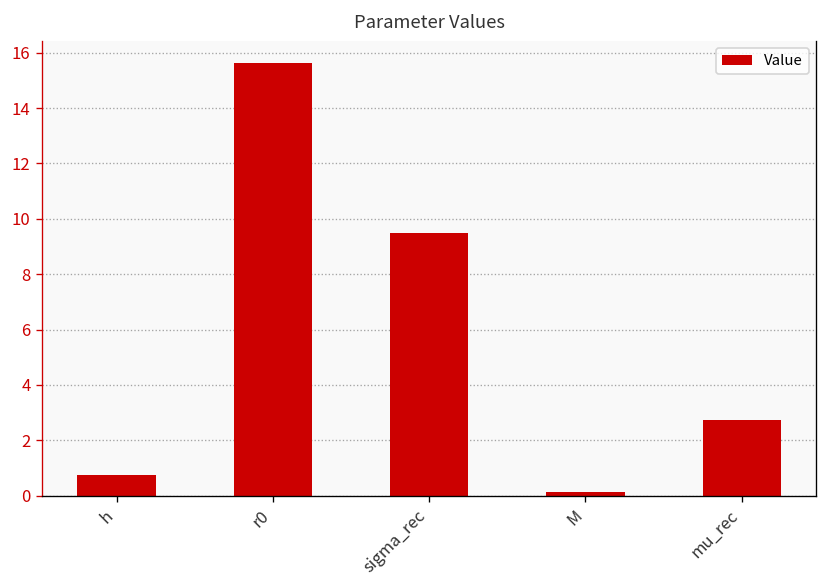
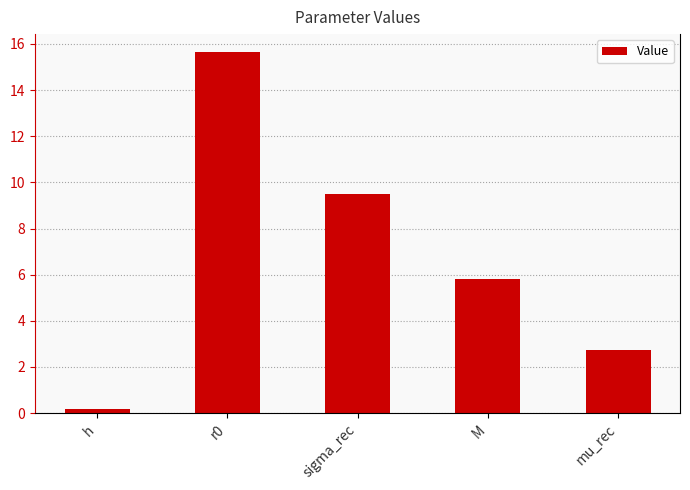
h: 0.8 -> 0.2
M: 0.2 -> 5.8
